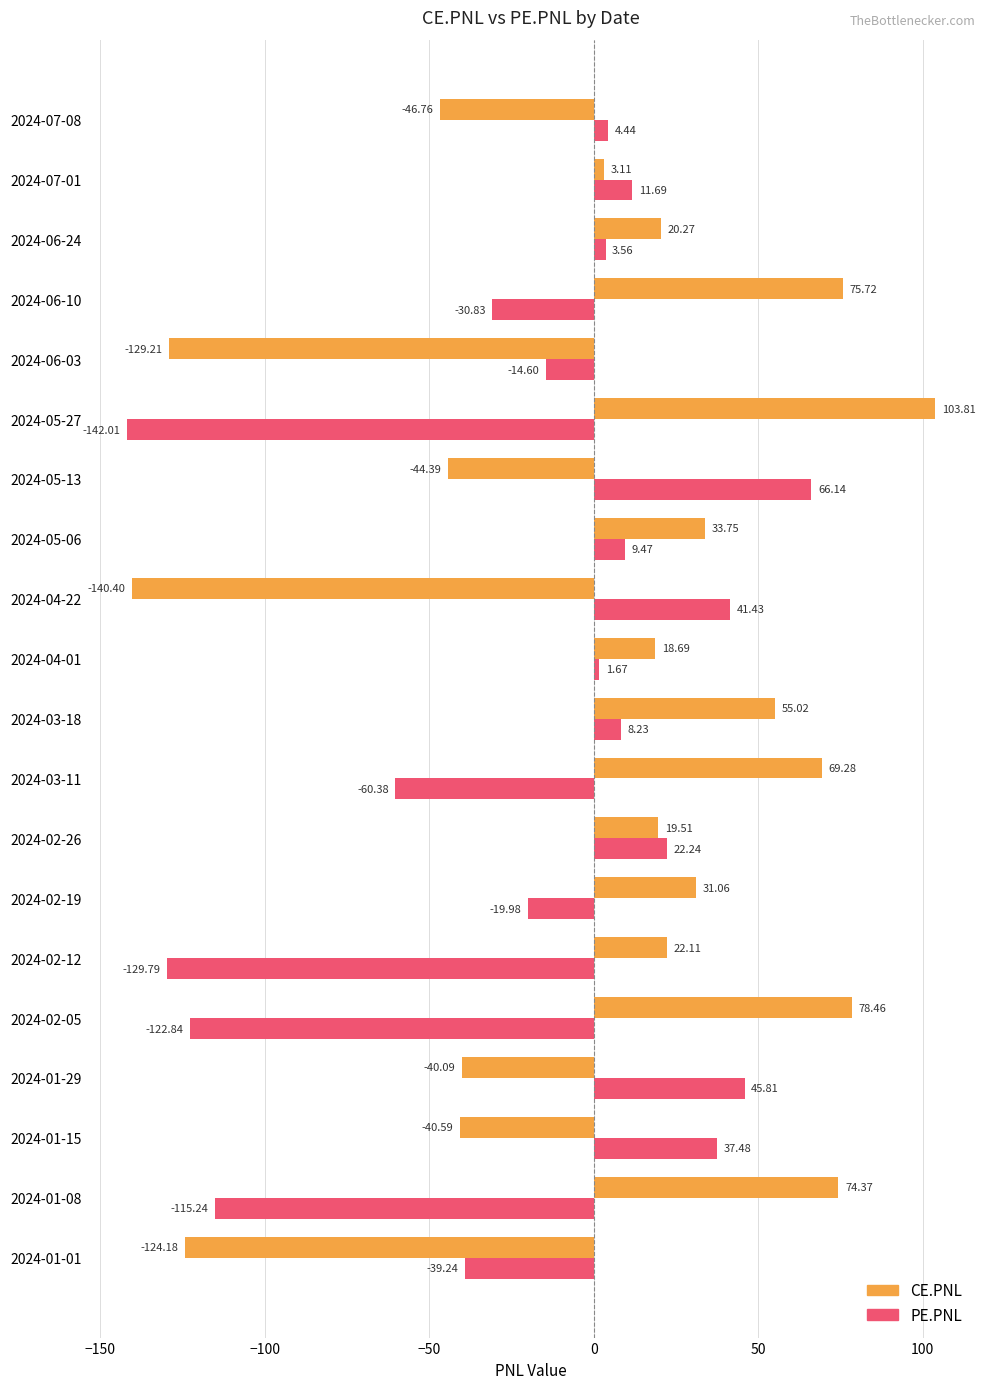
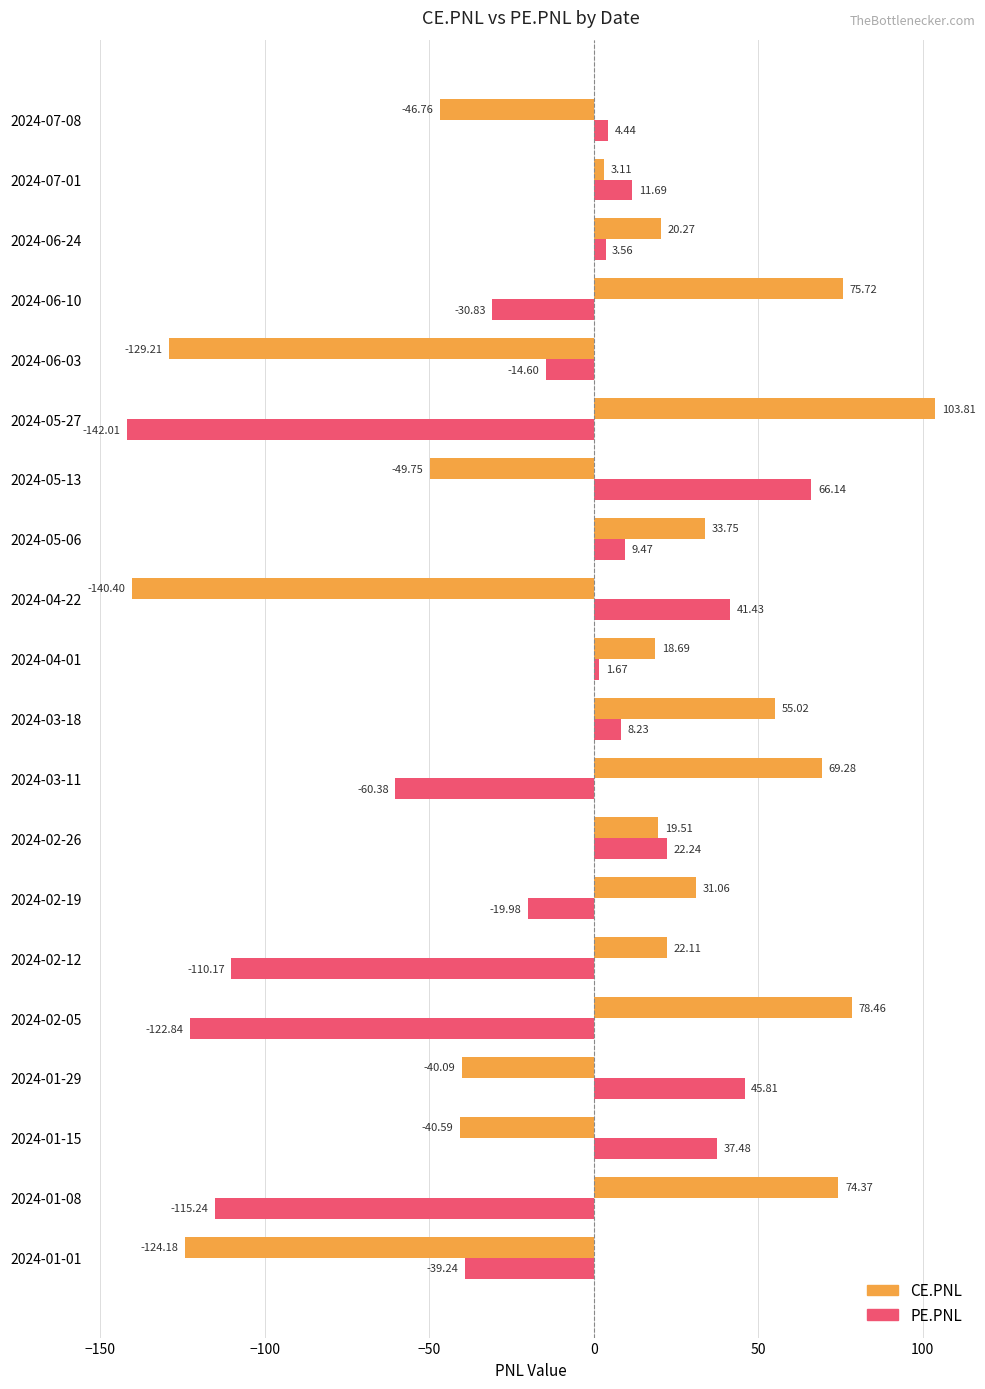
CE.PNL, 2024-05-13: -44.39 -> -49.75
PE.PNL, 2024-02-12: -129.79 -> -110.17
